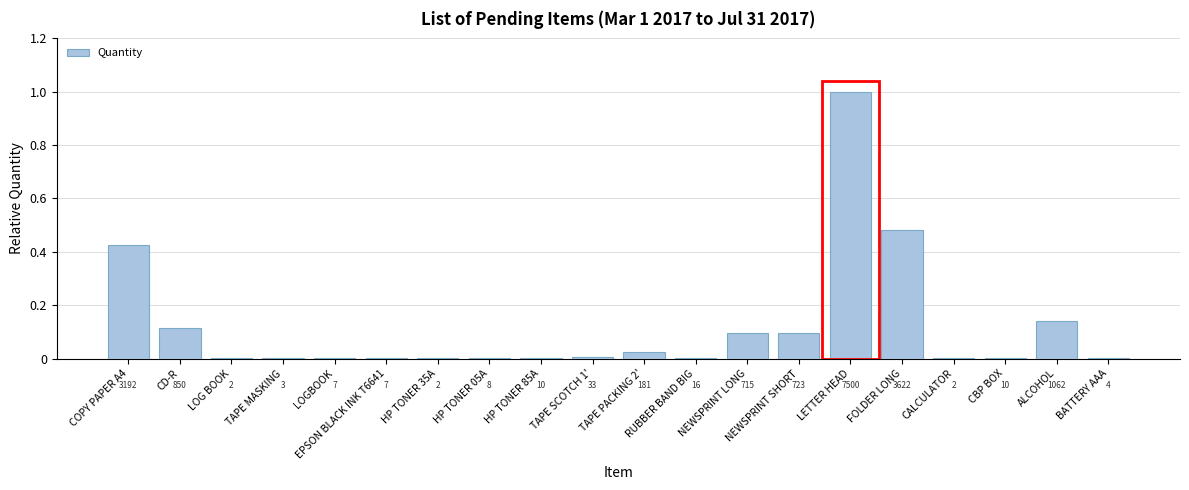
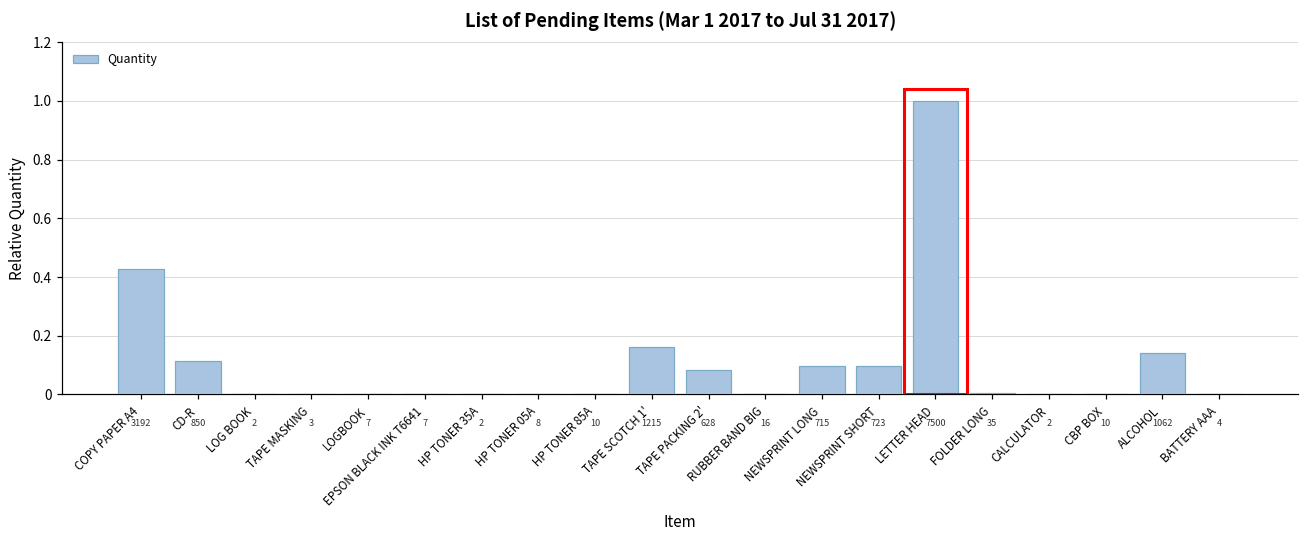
TAPE SCOTCH 1': 33 -> 1215
TAPE PACKING 2': 181 -> 628
FOLDER LONG: 3622 -> 35
